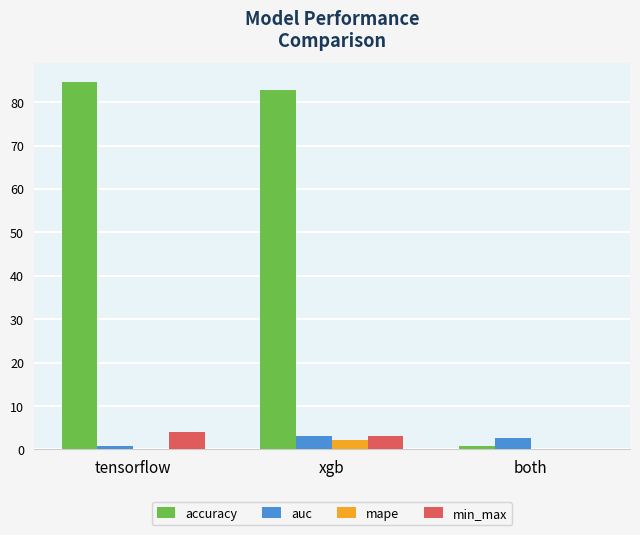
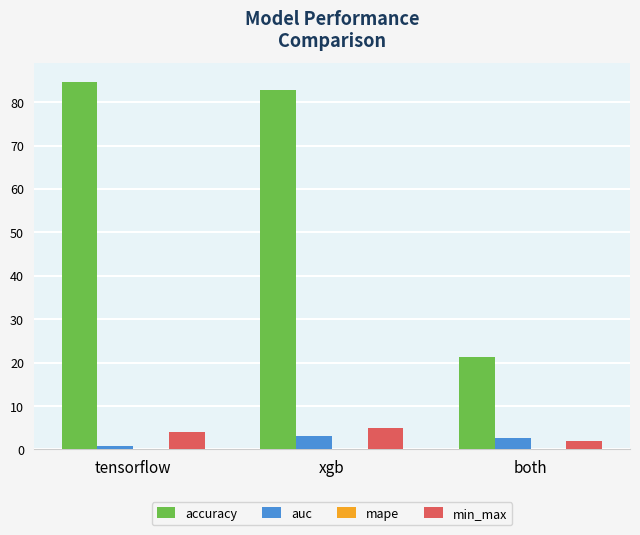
mape, xgb: 2 -> 0
min_max, xgb: 3 -> 5
accuracy, both: 1 -> 21
min_max, both: 0 -> 2
